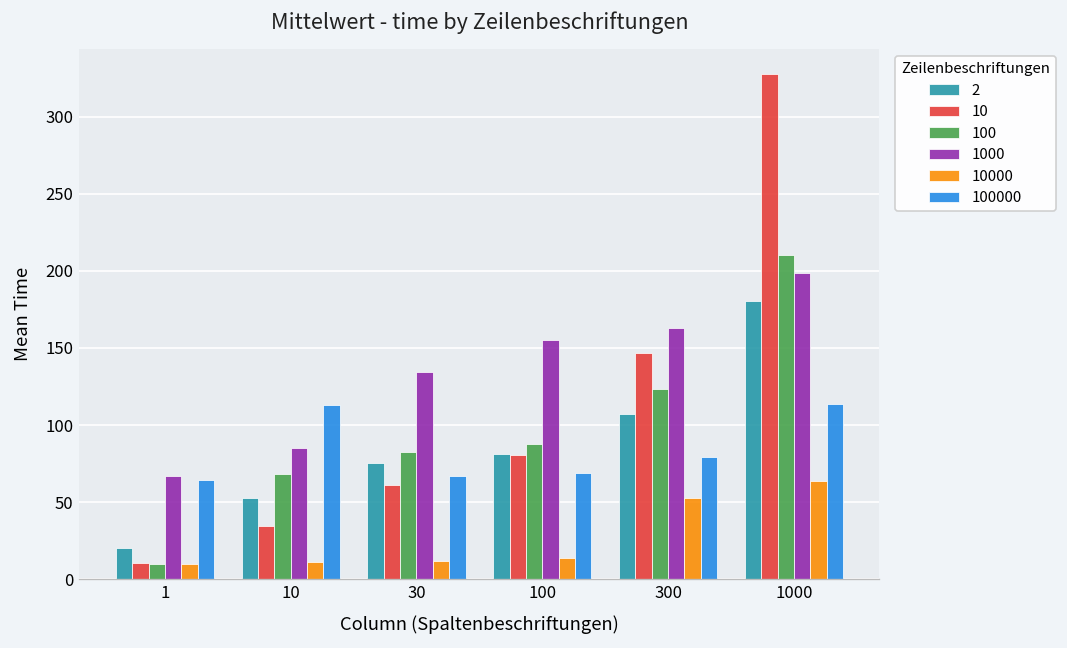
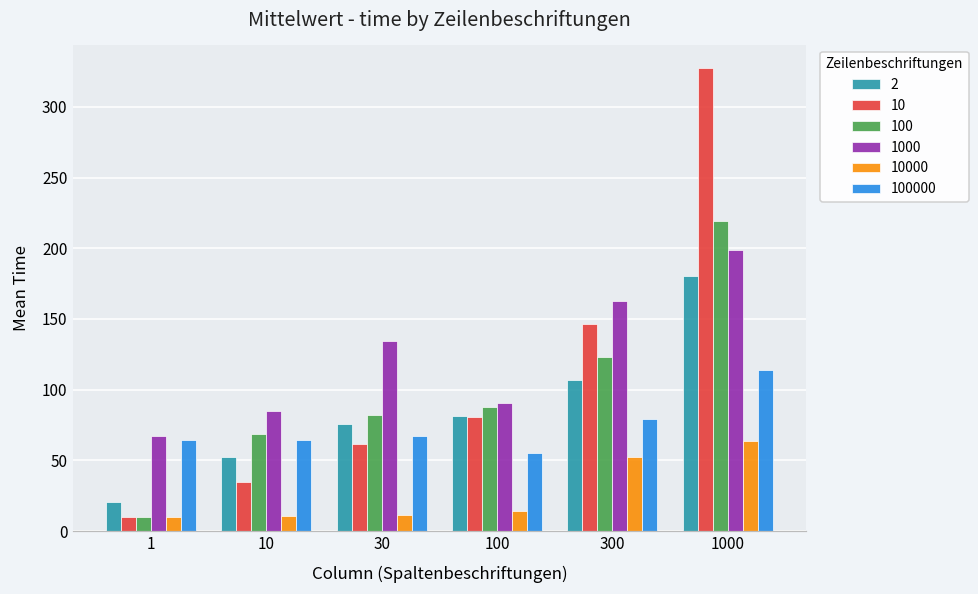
100000, 10: 113 -> 64
1000, 100: 155 -> 91
100000, 100: 69 -> 55
100, 1000: 210 -> 219
